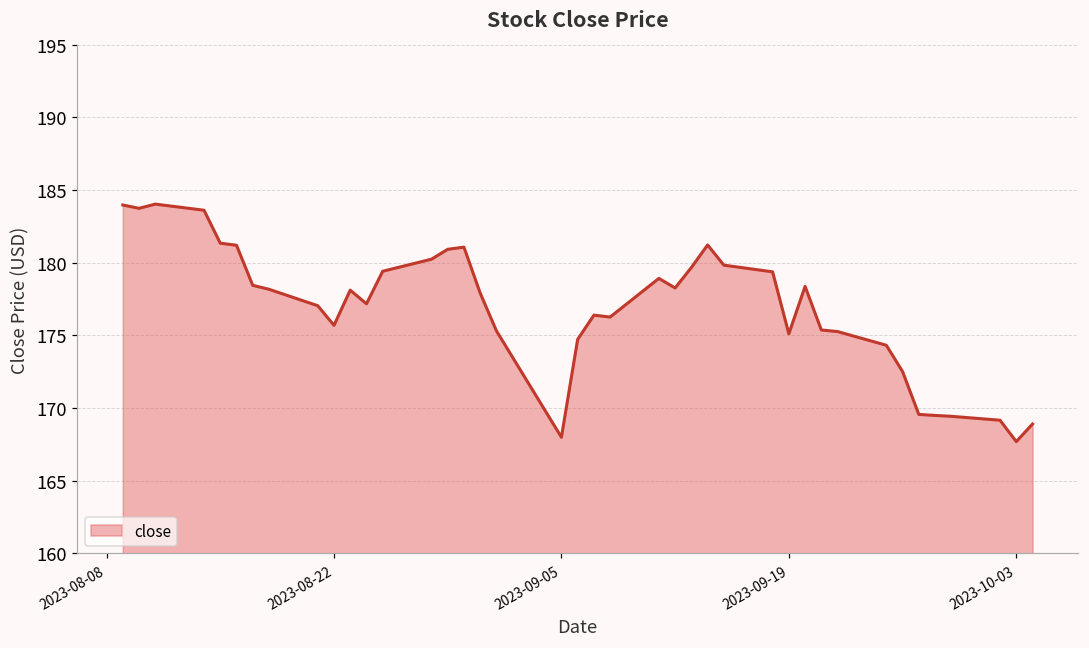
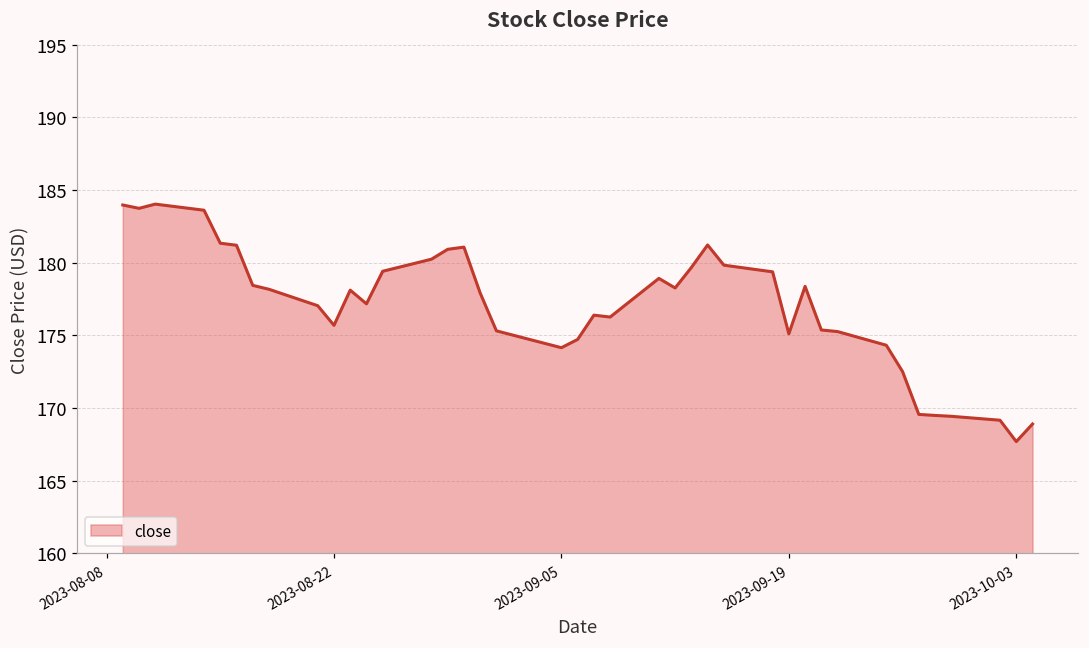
2023-09-05: 168.0 -> 174.2
